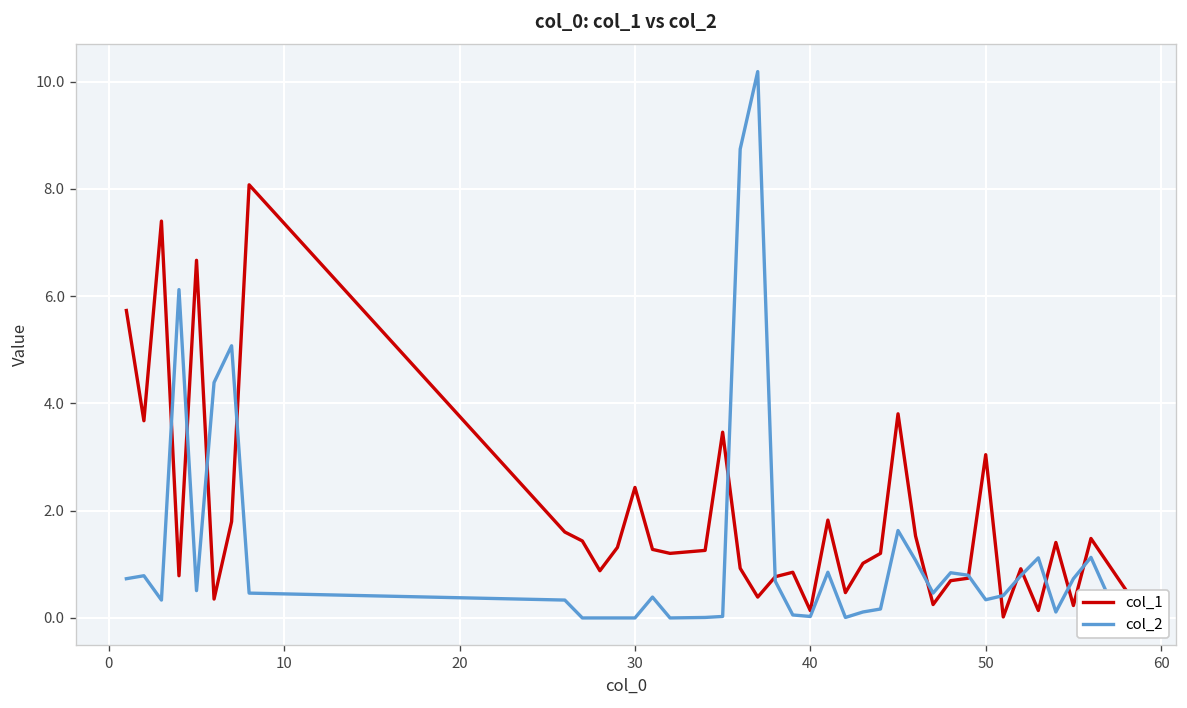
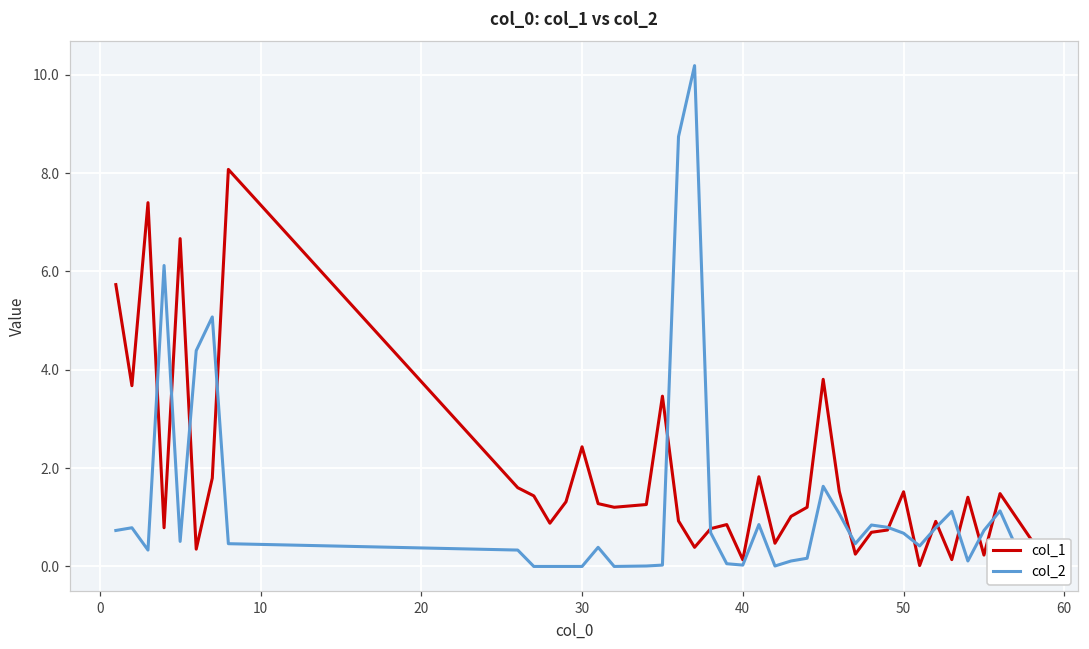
col_1, 50: 3.0 -> 1.5
col_2, 50: 0.3 -> 0.7
